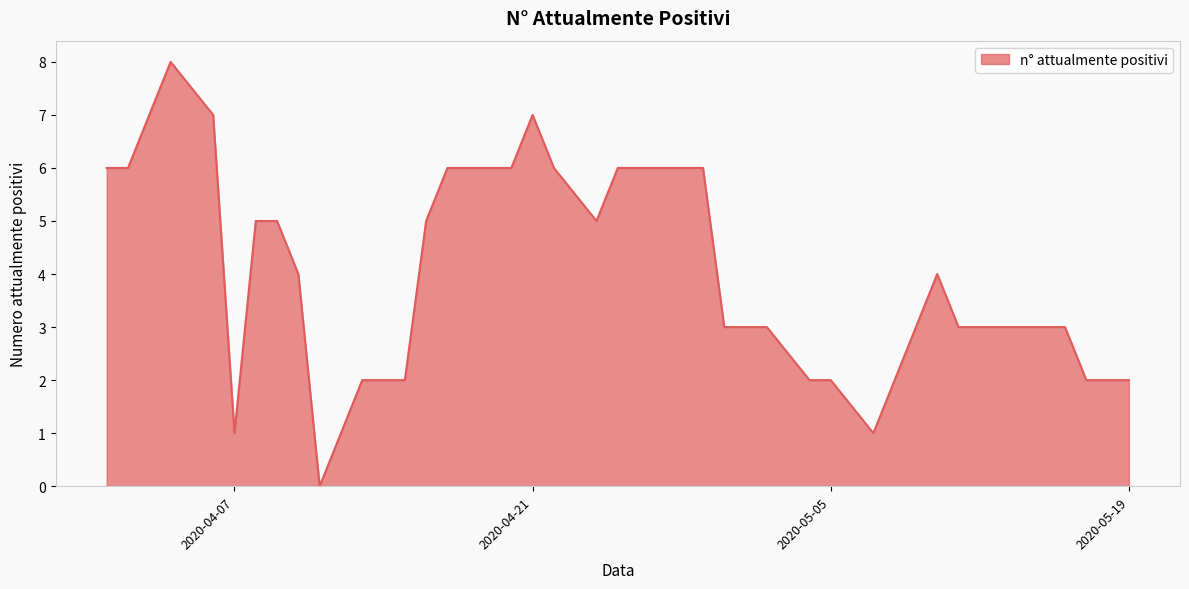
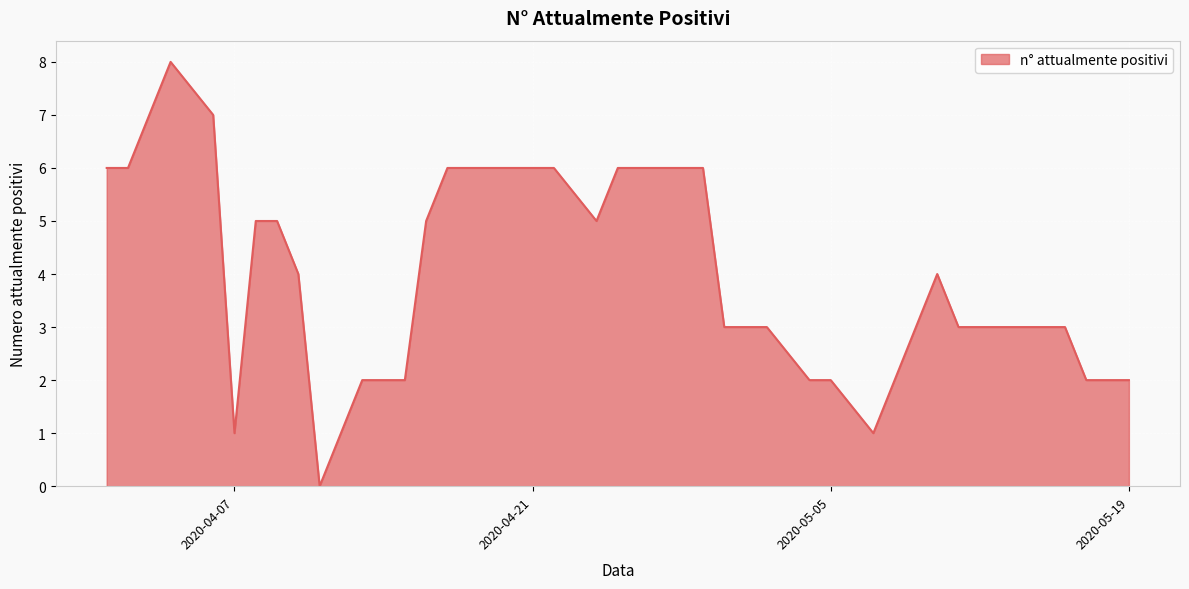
2020-04-21: 7 -> 6
